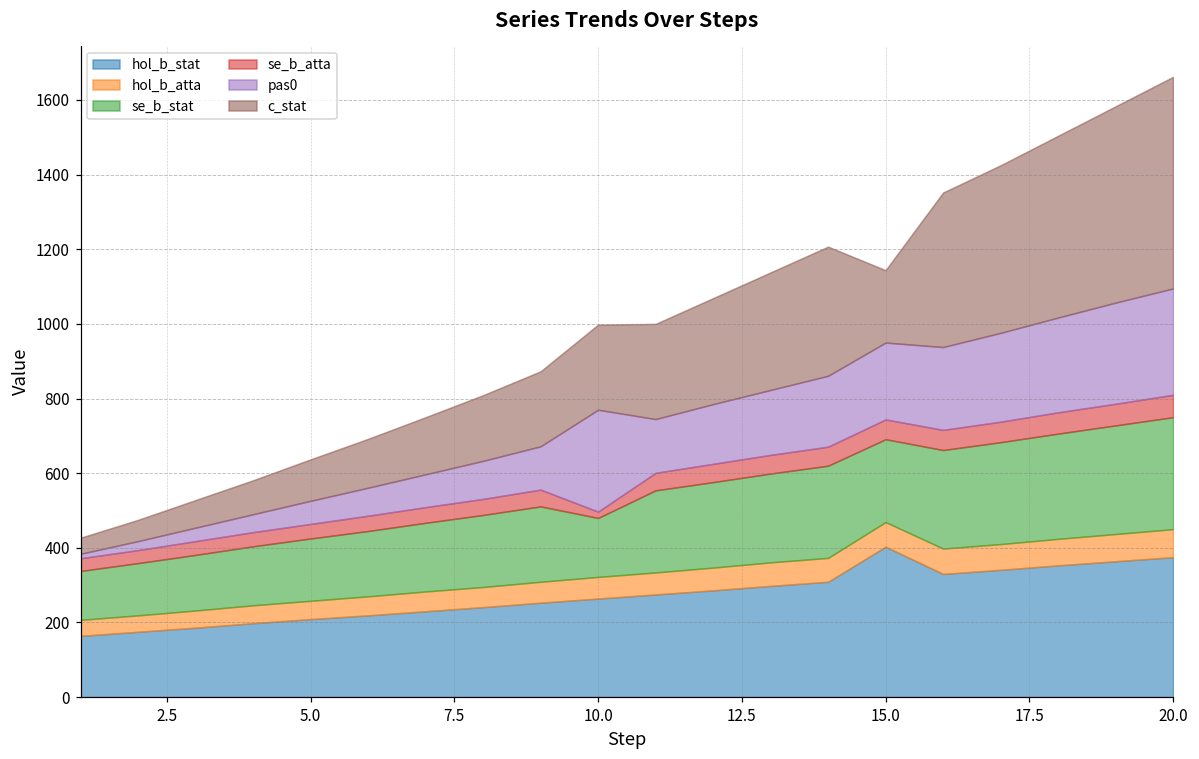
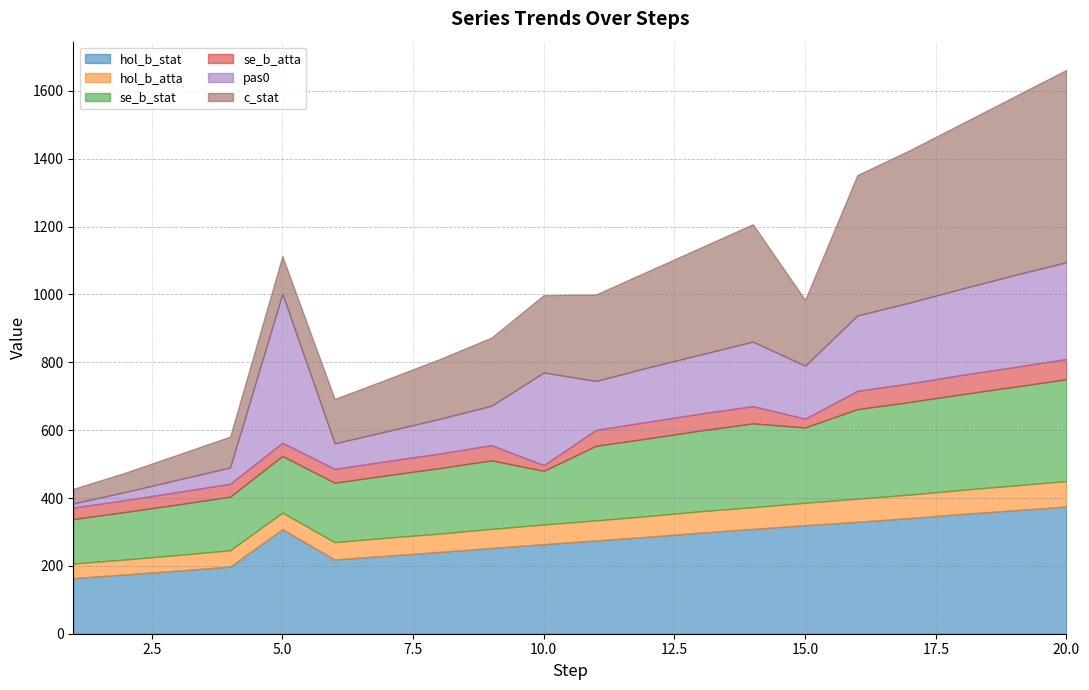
hol_b_stat, 5.0: 210 -> 310
pas0, 5.0: 60 -> 440
hol_b_stat, 15.0: 400 -> 320
se_b_atta, 15.0: 50 -> 30
pas0, 15.0: 210 -> 160
